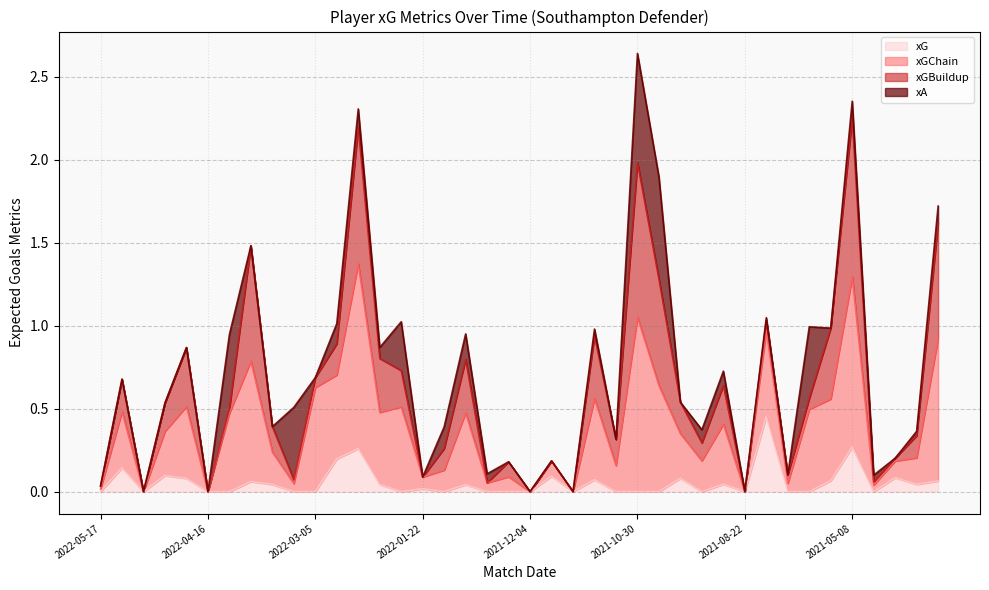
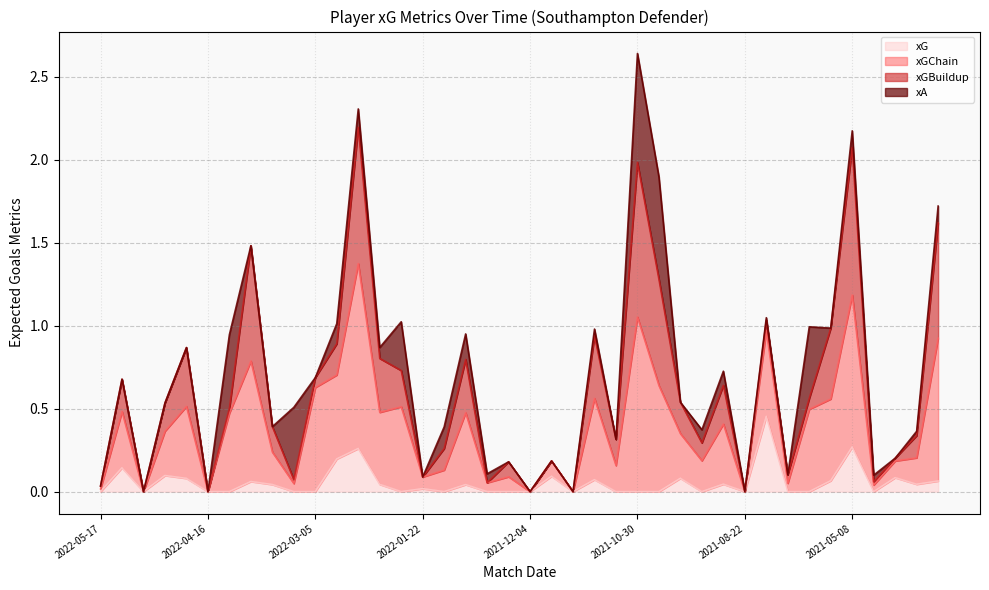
xGChain, 2021-05-08: 1.03 -> 0.92
xGBuildup, 2021-05-08: 0.96 -> 0.89
